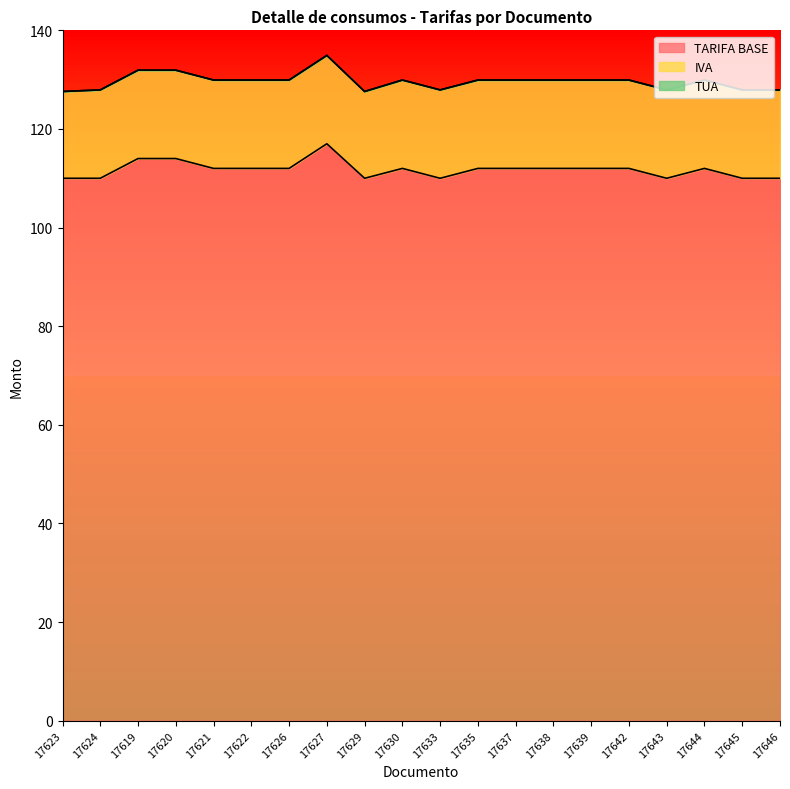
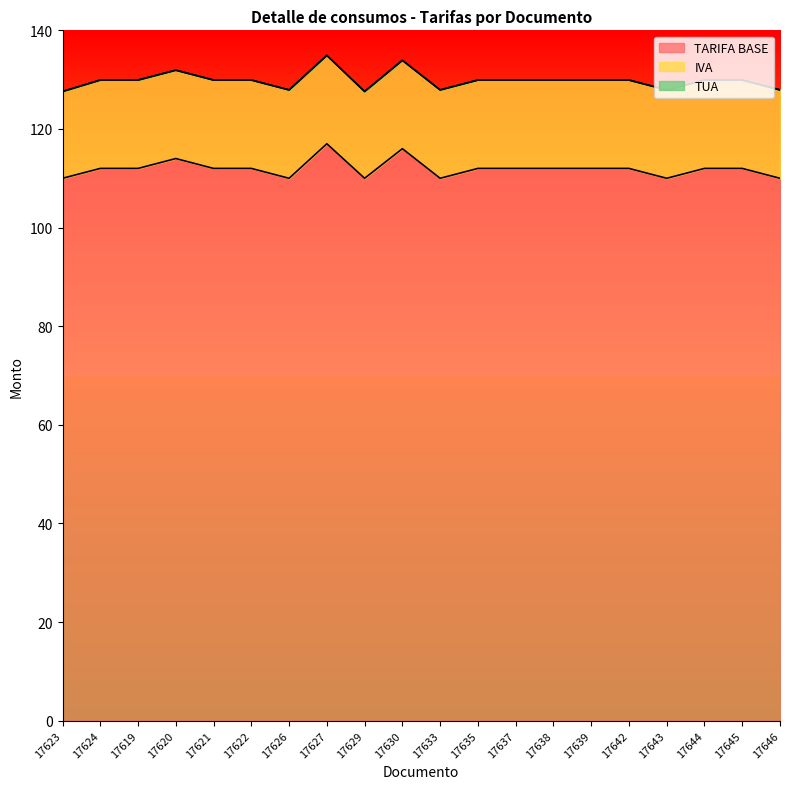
TARIFA BASE, 17624: 110 -> 112
TARIFA BASE, 17619: 114 -> 112
TARIFA BASE, 17626: 112 -> 110
TARIFA BASE, 17630: 112 -> 116
TARIFA BASE, 17645: 110 -> 112
